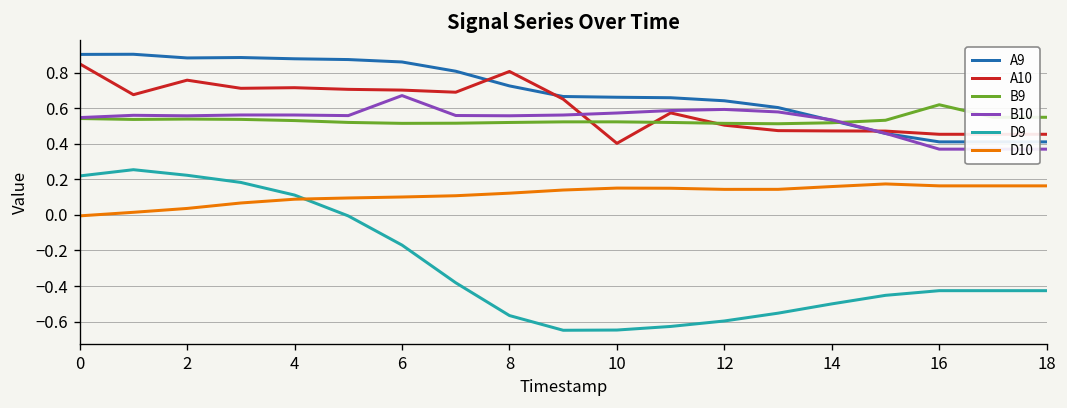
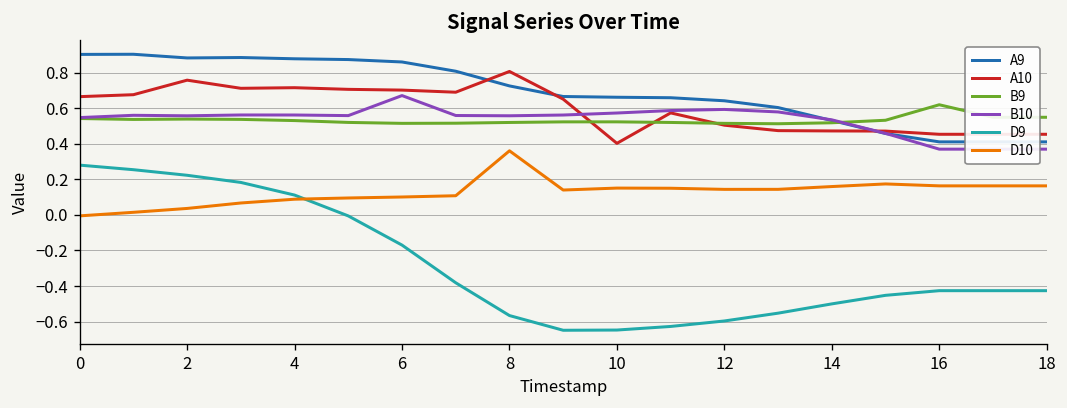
A10, 0: 0.85 -> 0.66
D9, 0: 0.22 -> 0.28
D10, 8: 0.12 -> 0.36
